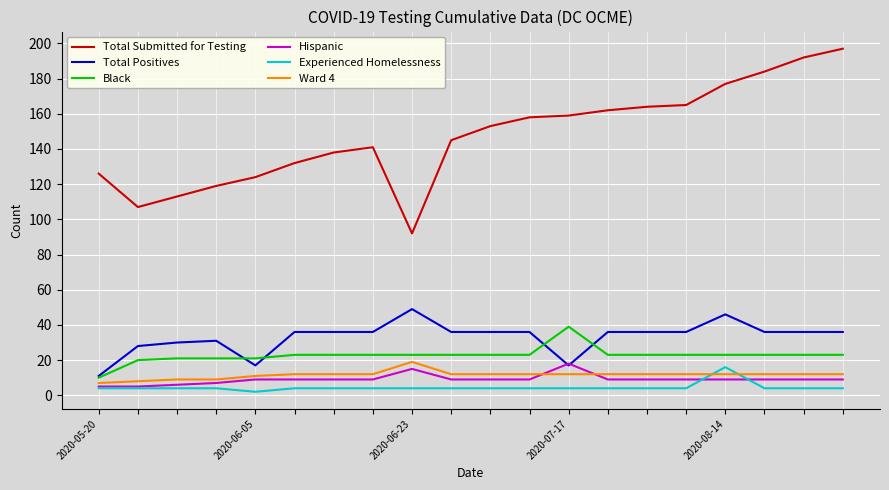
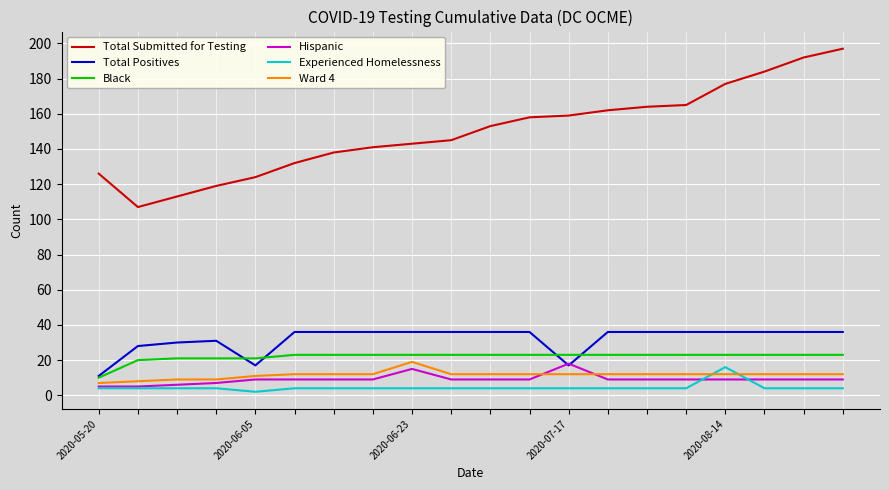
Total Submitted for Testing, 2020-06-23: 92 -> 143
Total Positives, 2020-06-23: 49 -> 36
Black, 2020-07-17: 39 -> 23
Total Positives, 2020-08-14: 46 -> 36
